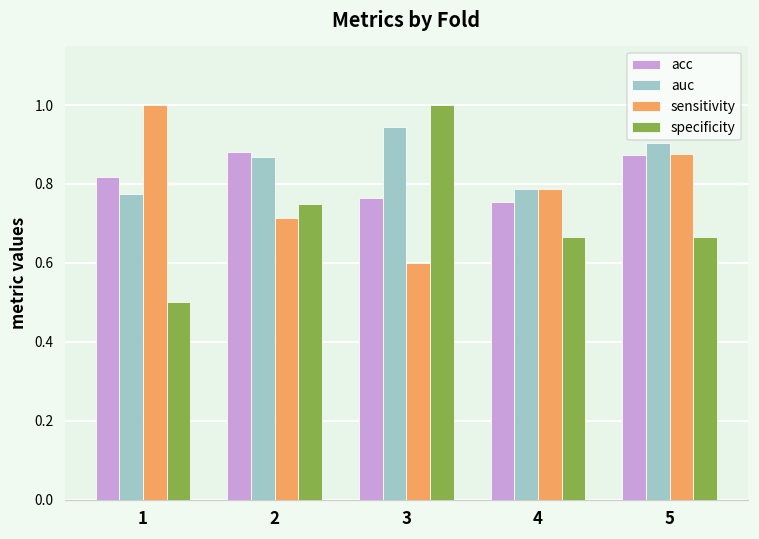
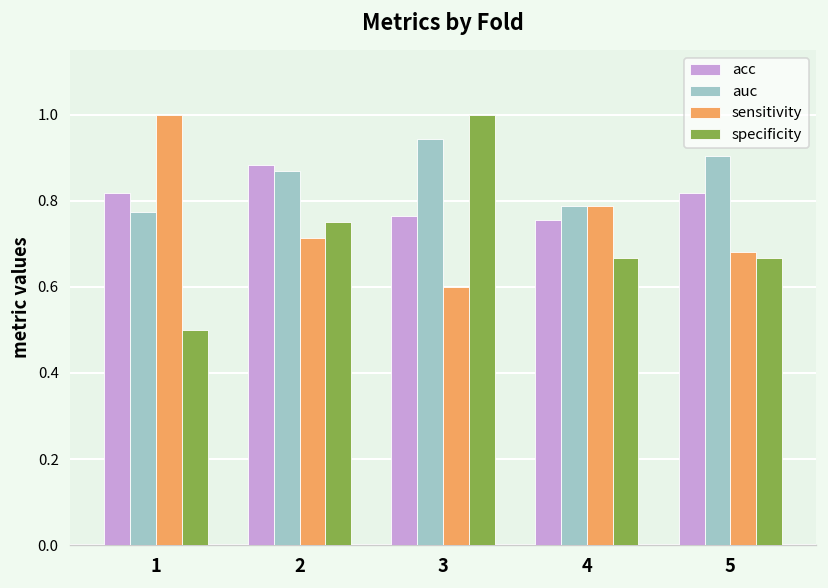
acc, 5: 0.87 -> 0.82
sensitivity, 5: 0.88 -> 0.68
